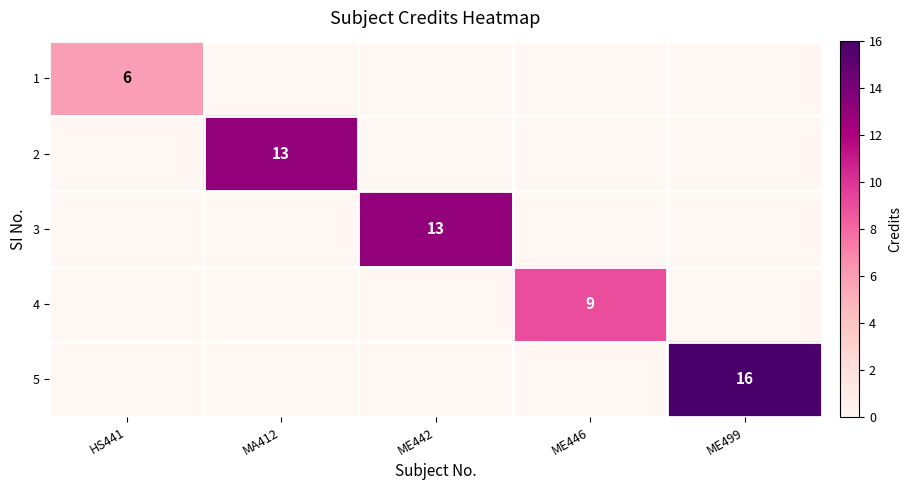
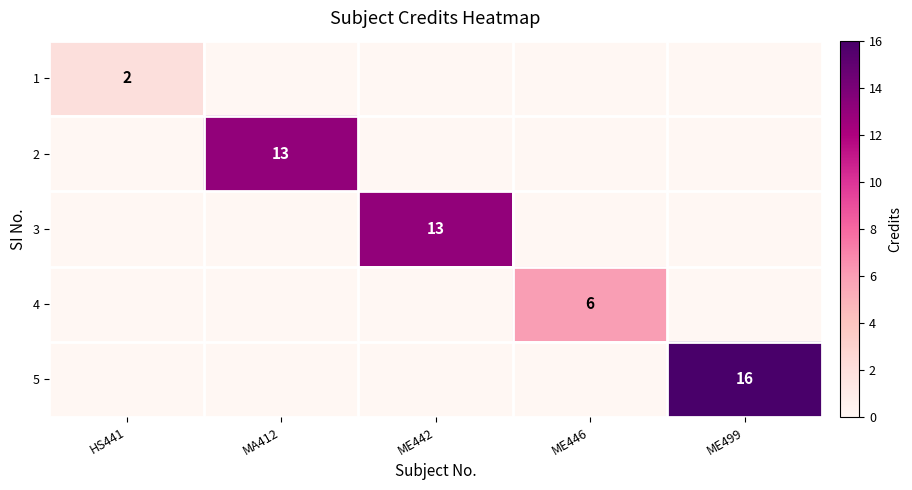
1, HS441: 6 -> 2
4, ME446: 9 -> 6
